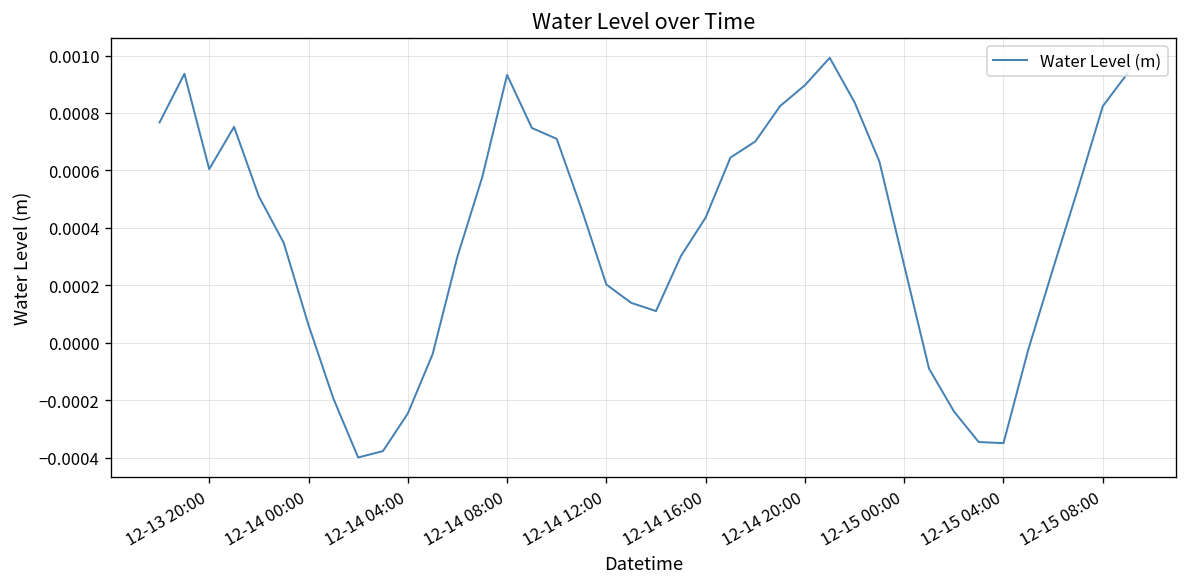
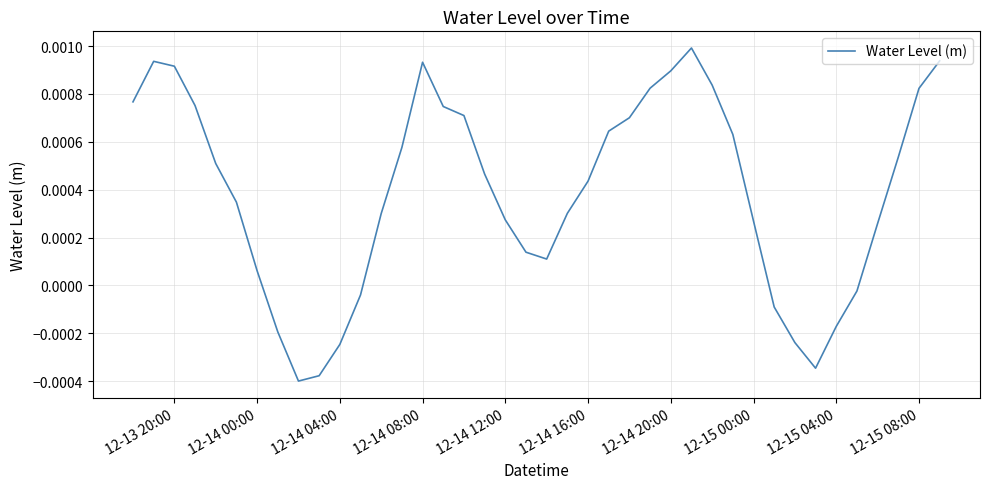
12-13 20:00: 0.00060 -> 0.00092
12-14 12:00: 0.00020 -> 0.00027
12-15 04:00: -0.00035 -> -0.00017
